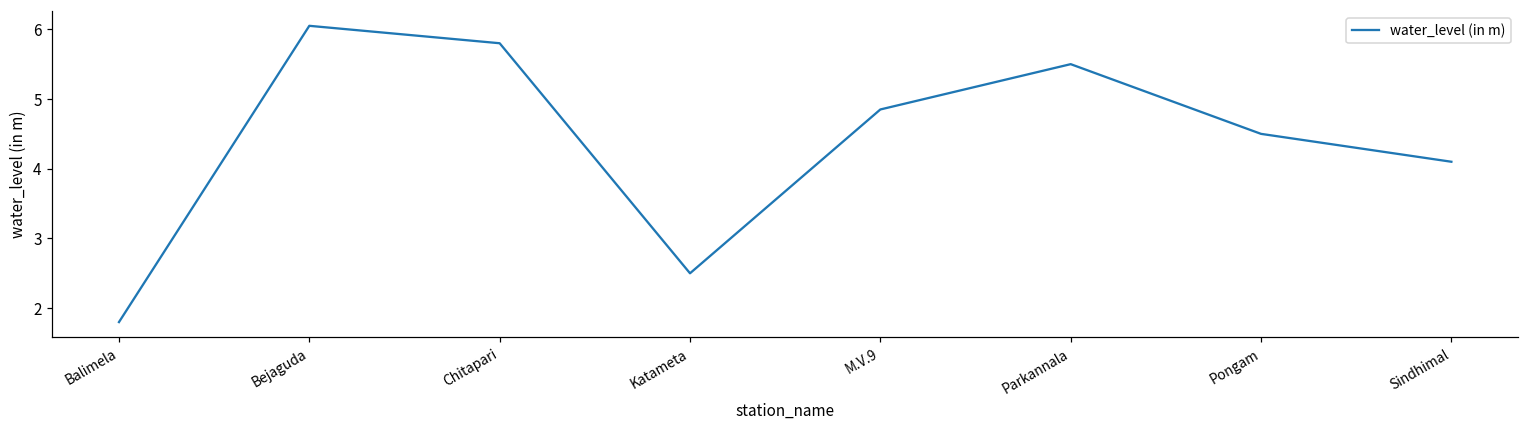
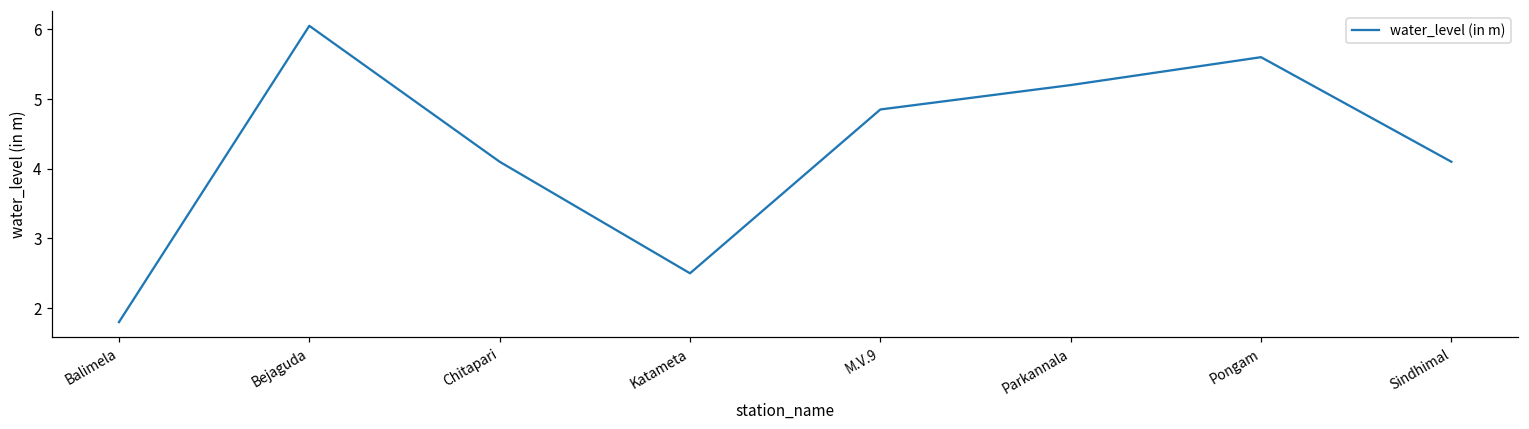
Chitapari: 5.8 -> 4.1
Parkannala: 5.5 -> 5.2
Pongam: 4.5 -> 5.6
